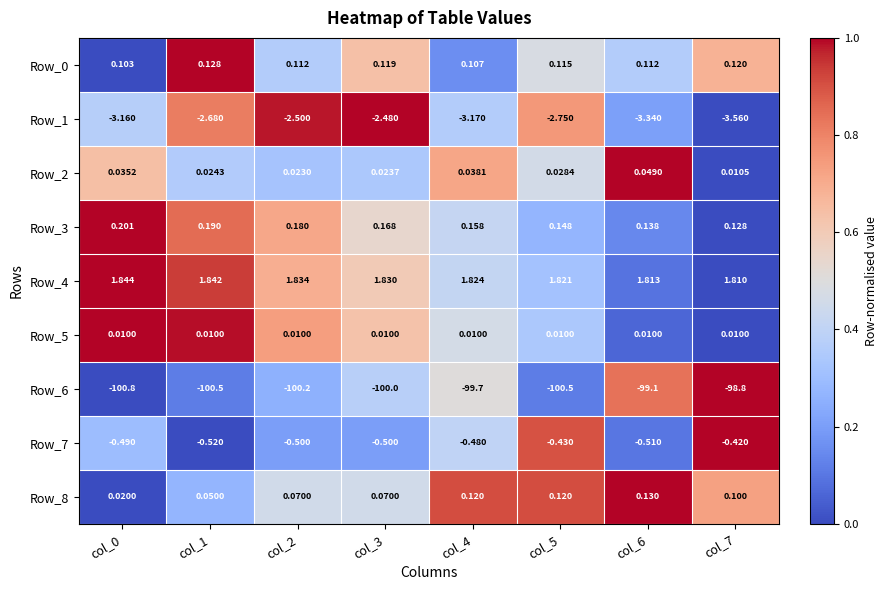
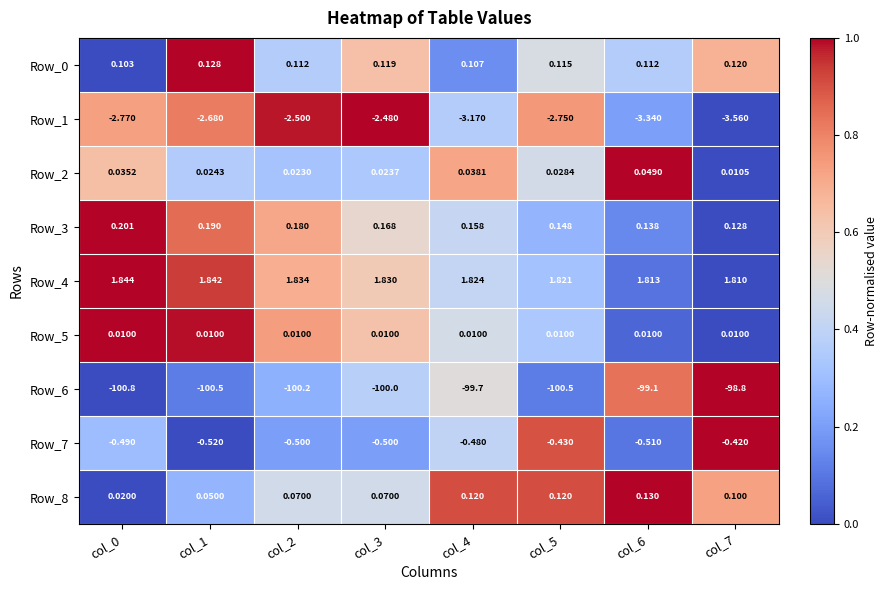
Row_1, col_0: -3.160 -> -2.770
